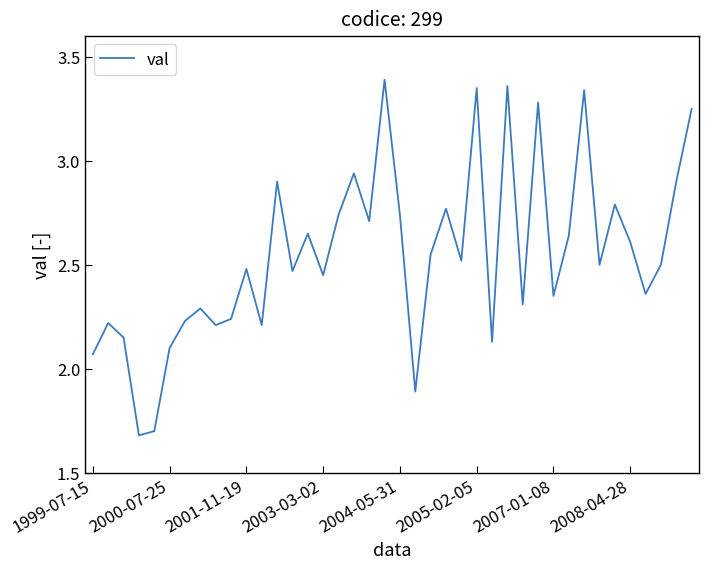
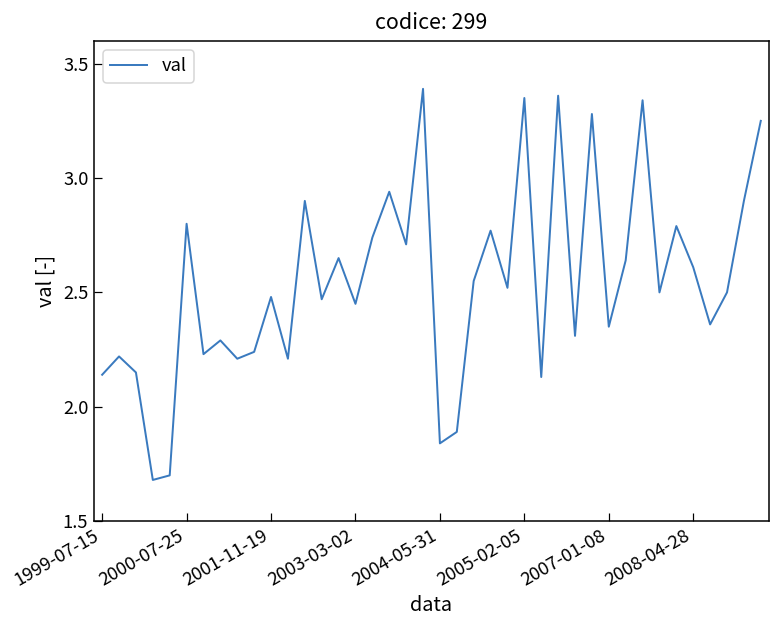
1999-07-15: 2.07 -> 2.14
2000-07-25: 2.1 -> 2.8
2004-05-31: 2.74 -> 1.84
